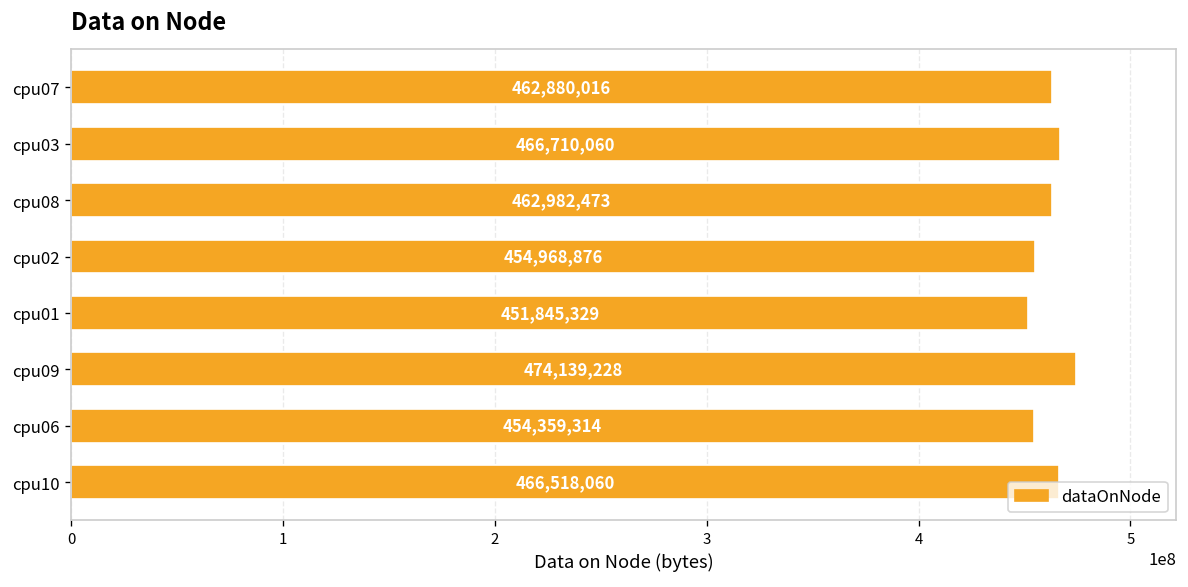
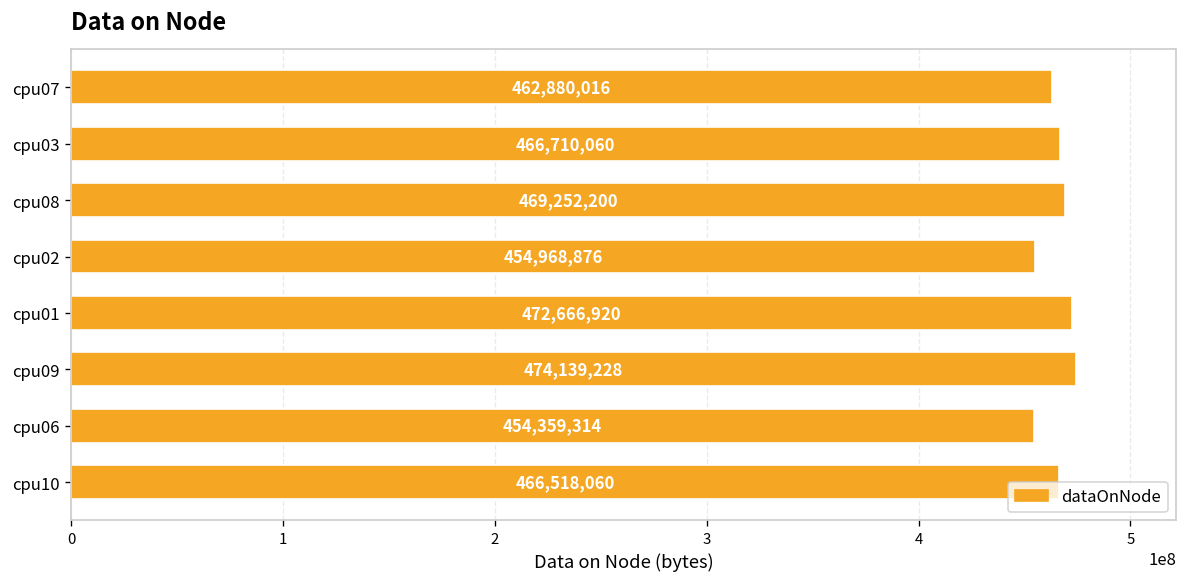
cpu08: 462,982,473 -> 469,252,200
cpu01: 451,845,329 -> 472,666,920
